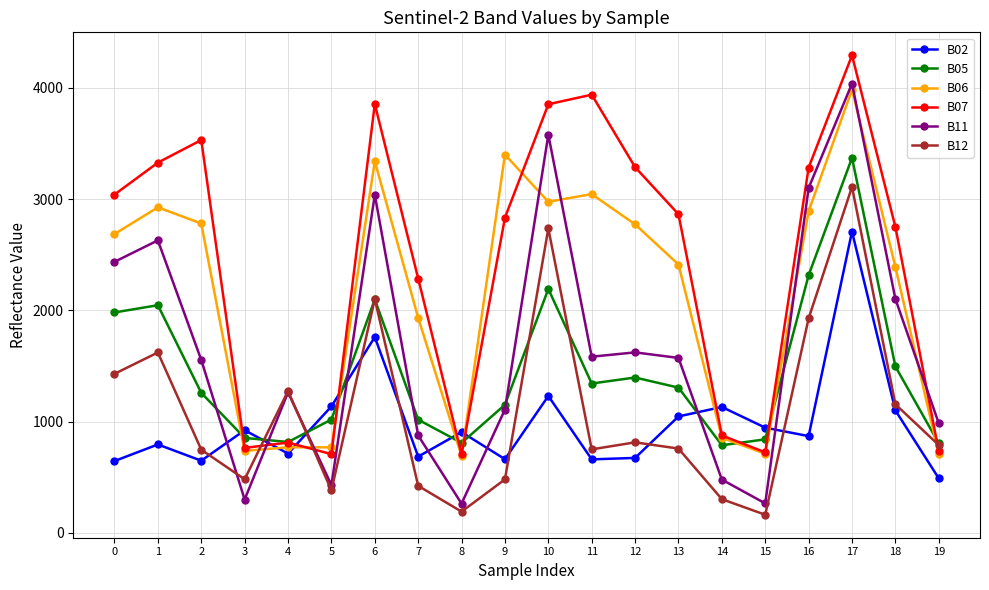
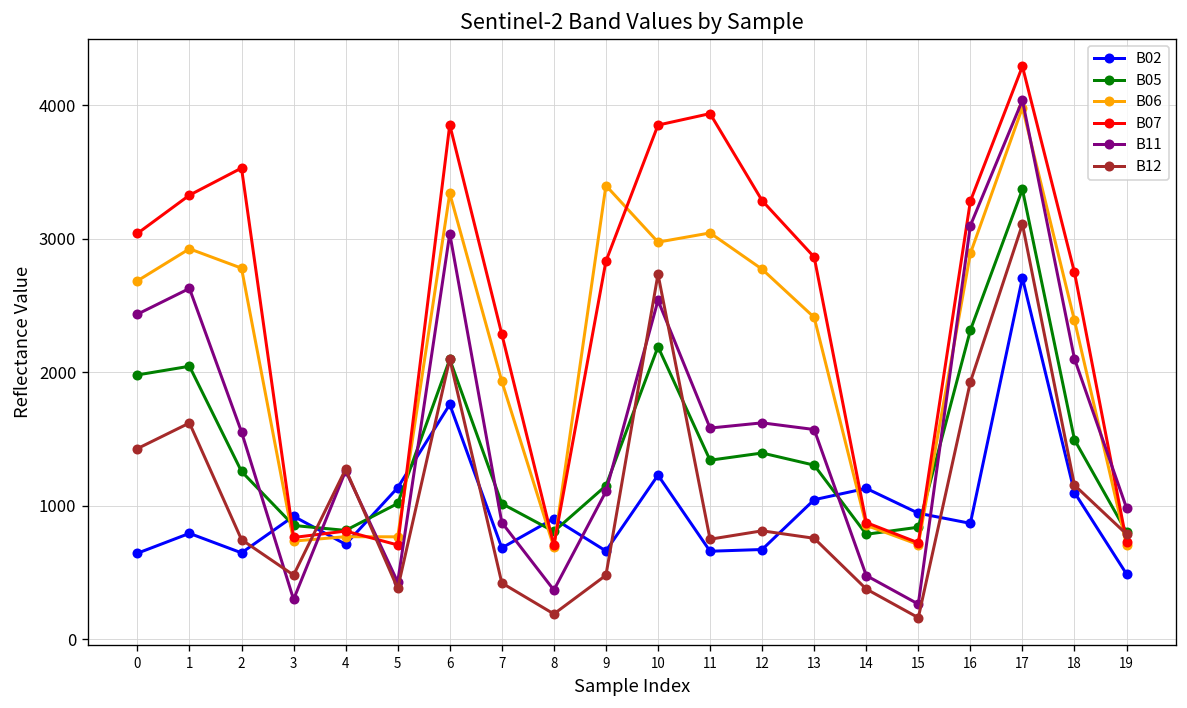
B11, 8: 260 -> 370
B11, 10: 3580 -> 2540
B12, 14: 300 -> 380
